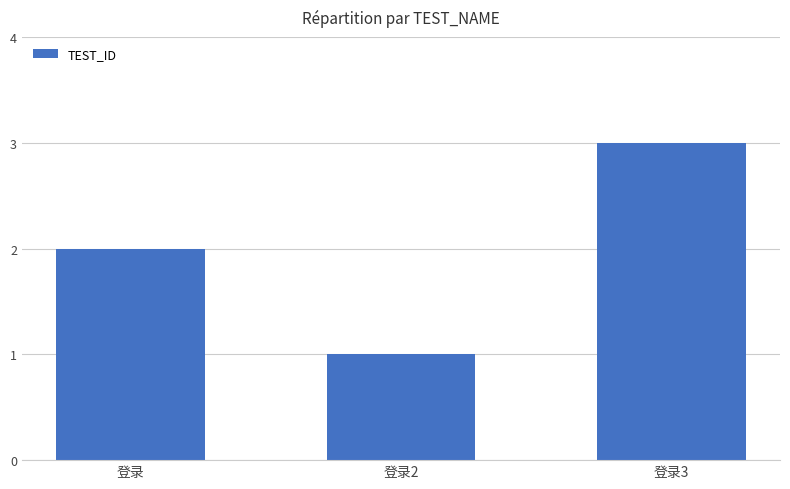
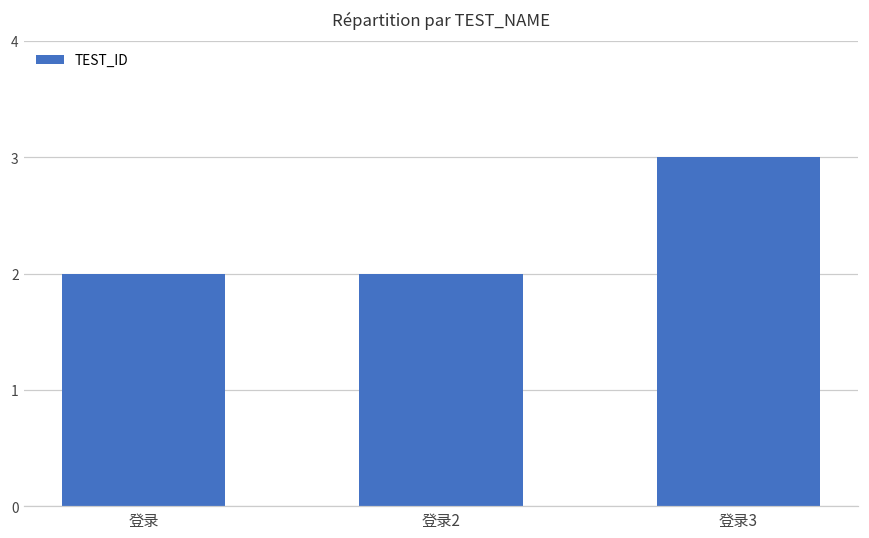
登录2: 1 -> 2
